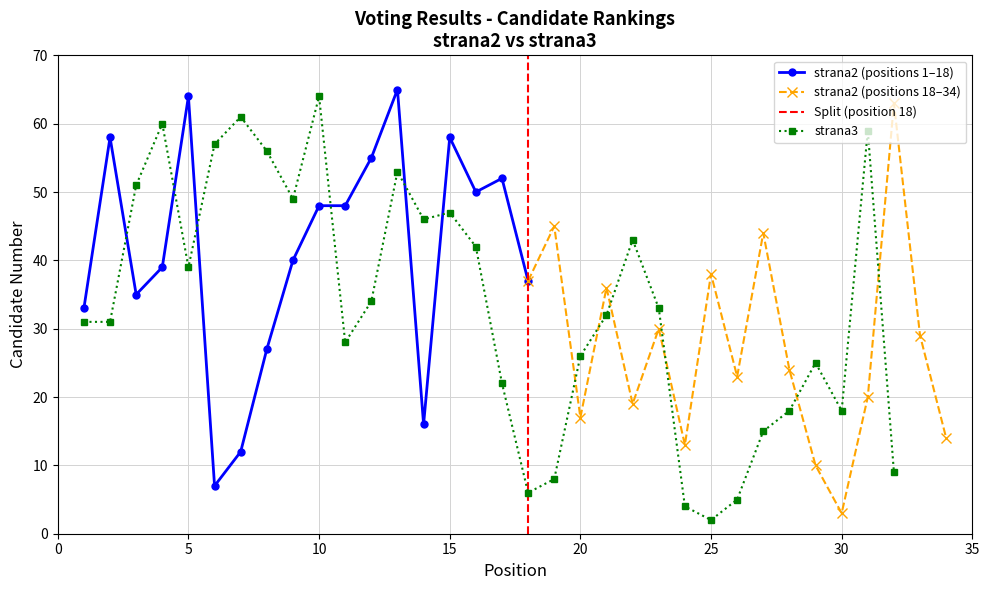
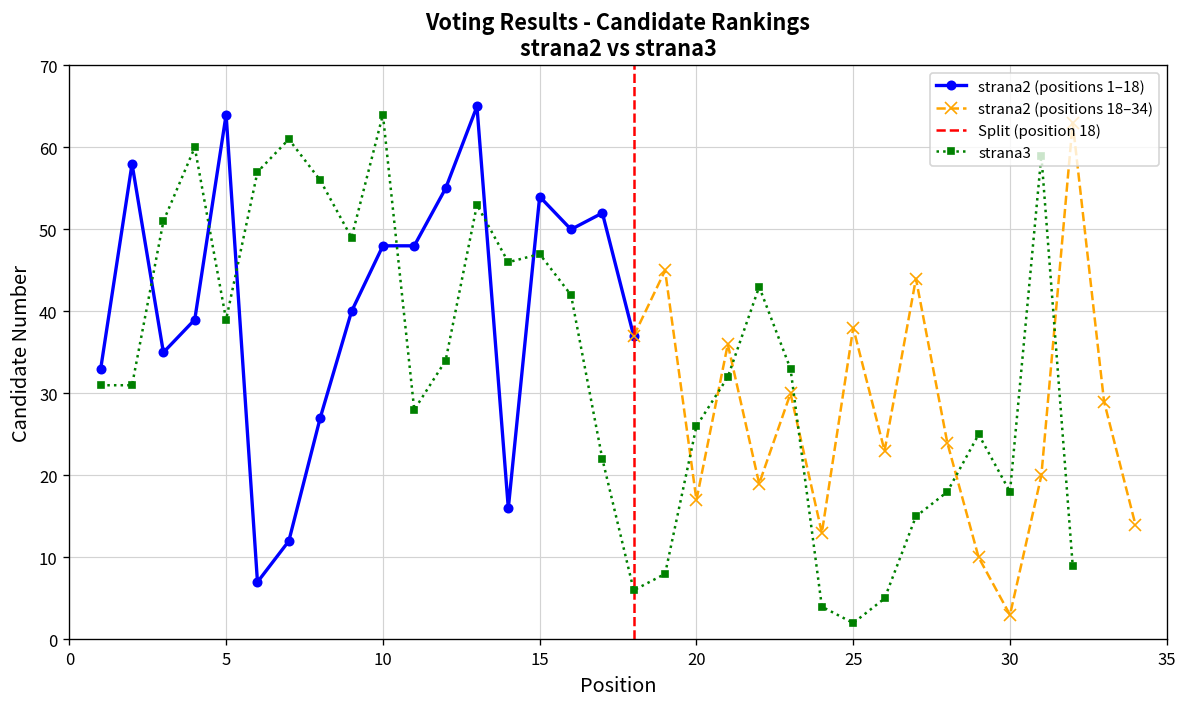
strana2 (positions 1–18), 15: 58 -> 54
